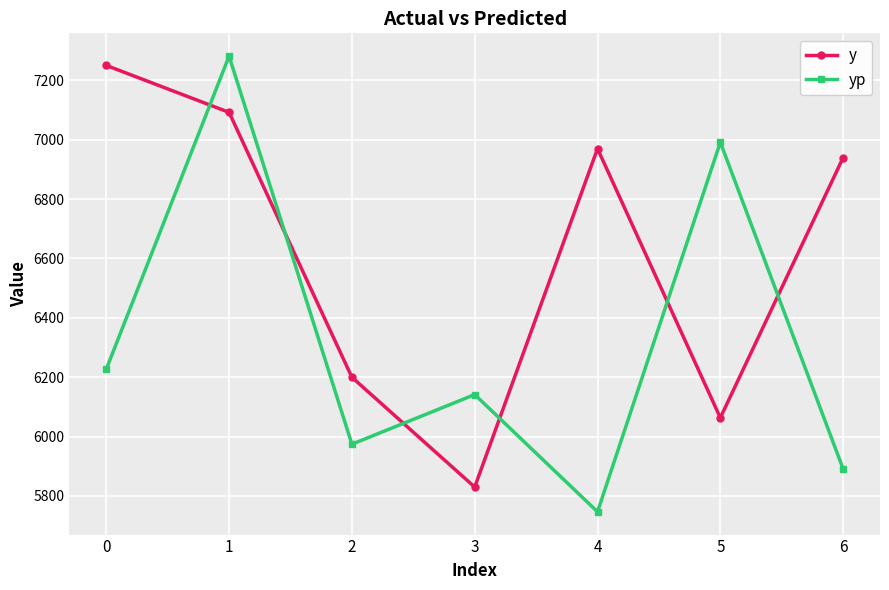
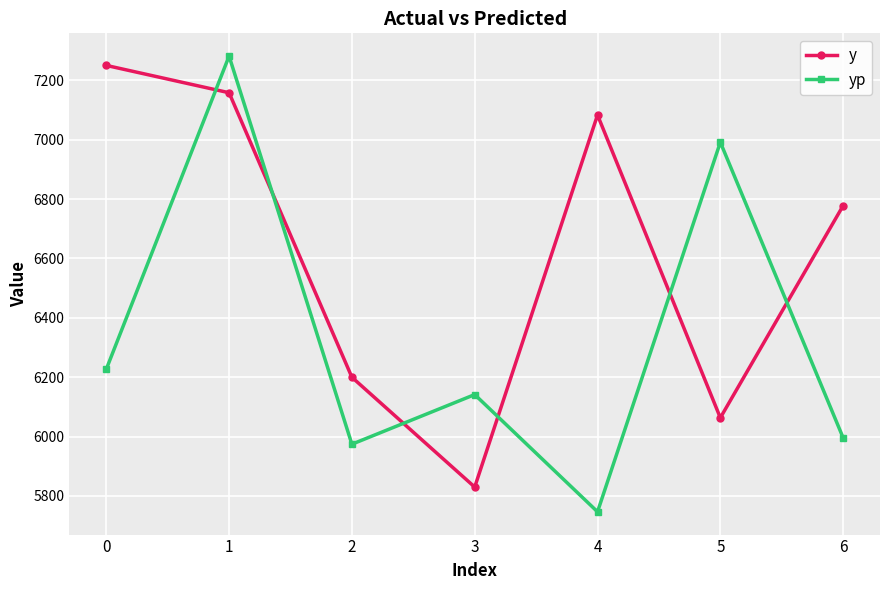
y, 1: 7090 -> 7160
y, 4: 6970 -> 7080
y, 6: 6940 -> 6780
yp, 6: 5890 -> 6000
